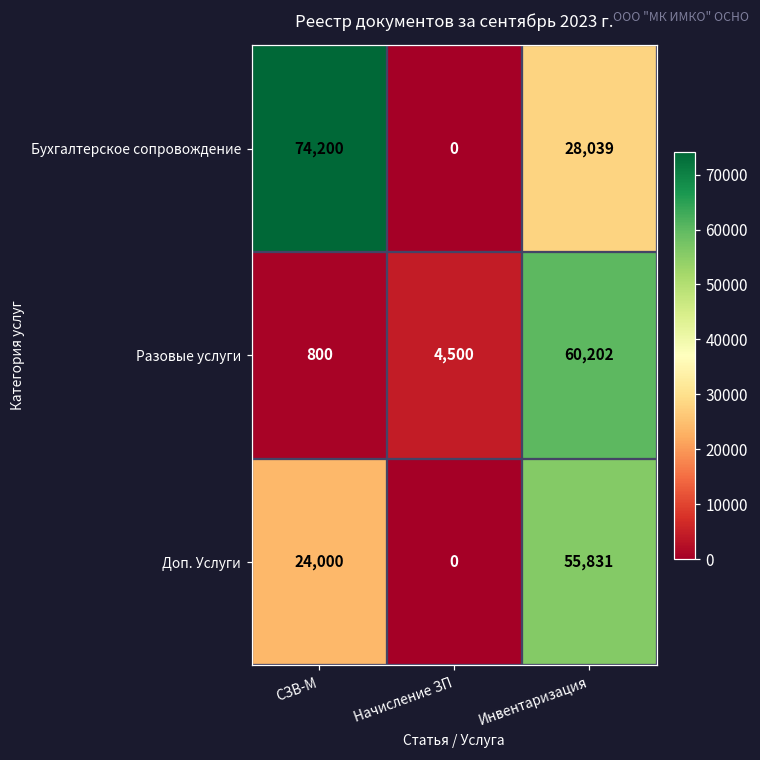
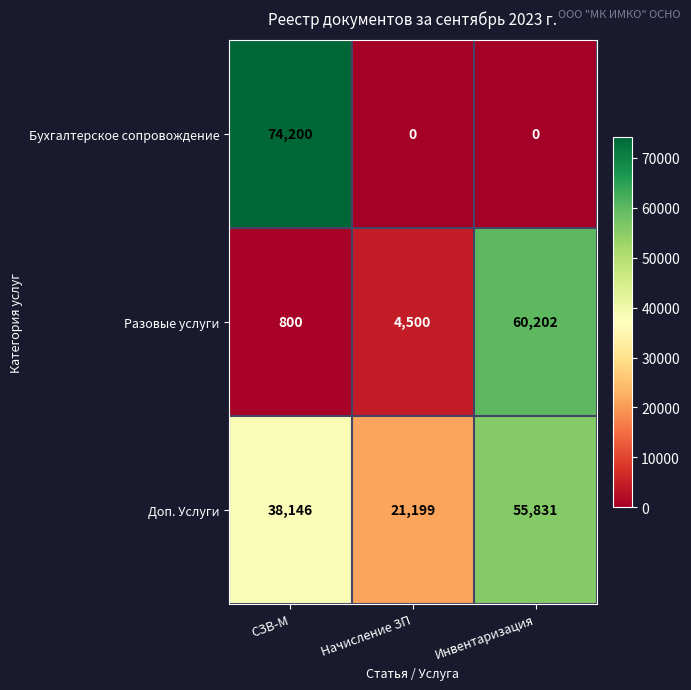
Бухгалтерское сопровождение, Инвентаризация: 28,039 -> 0
Доп. Услуги, СЗВ-М: 24,000 -> 38,146
Доп. Услуги, Начисление ЗП: 0 -> 21,199
